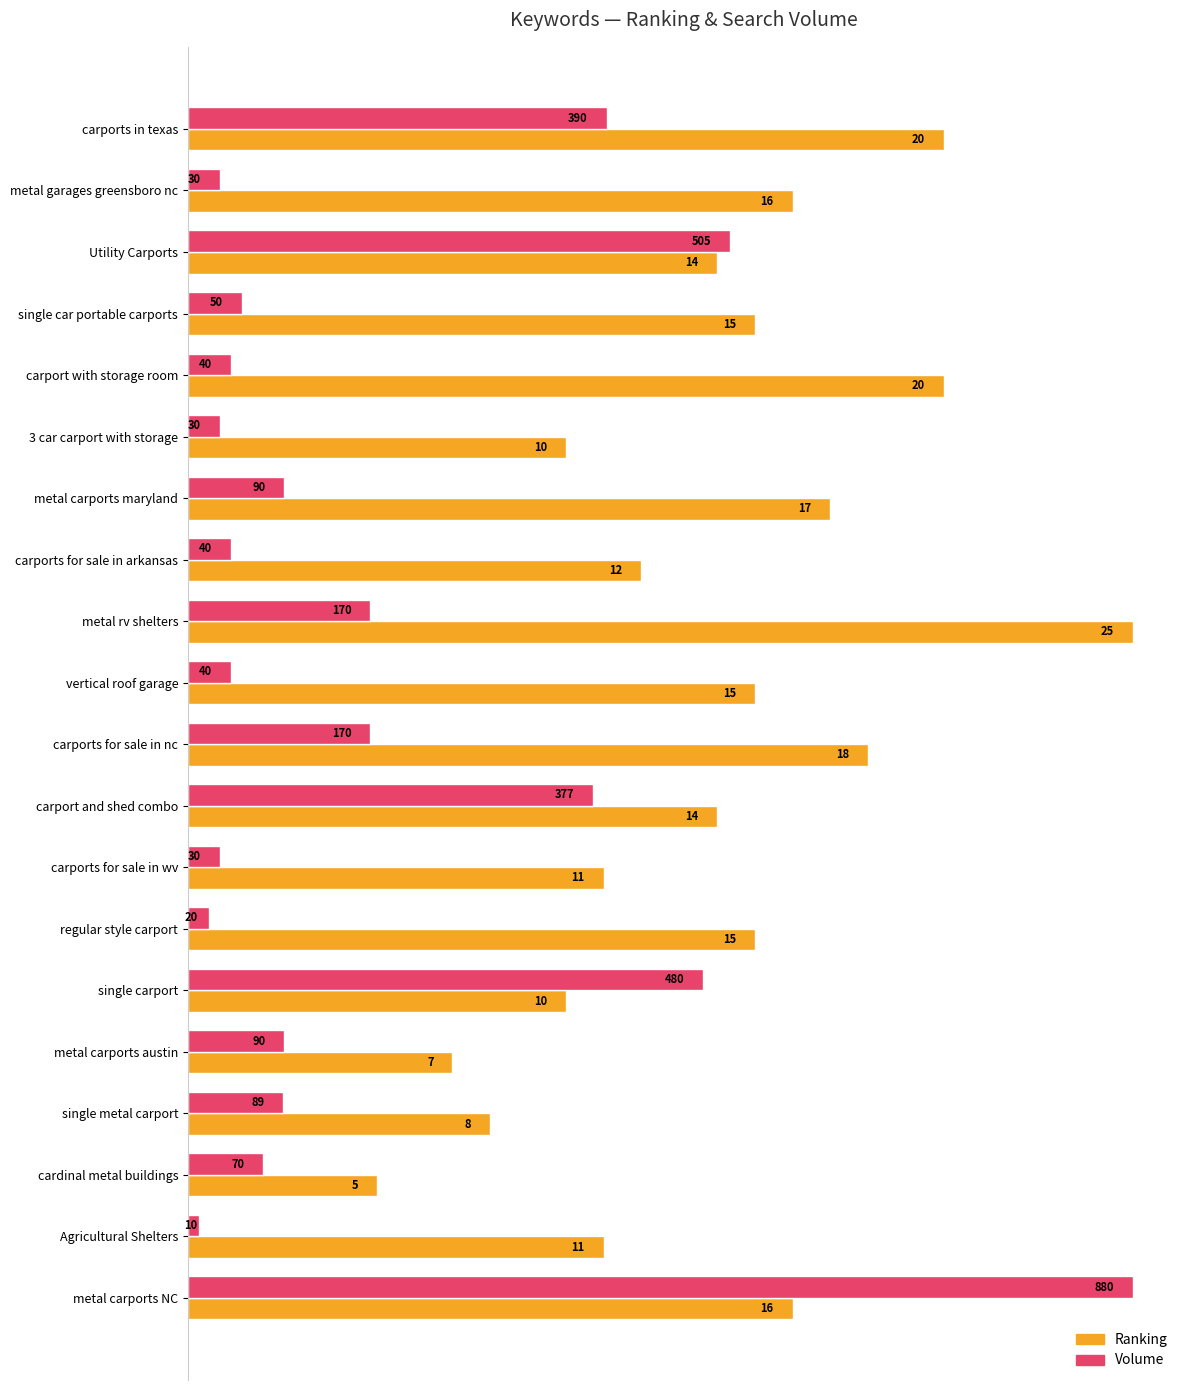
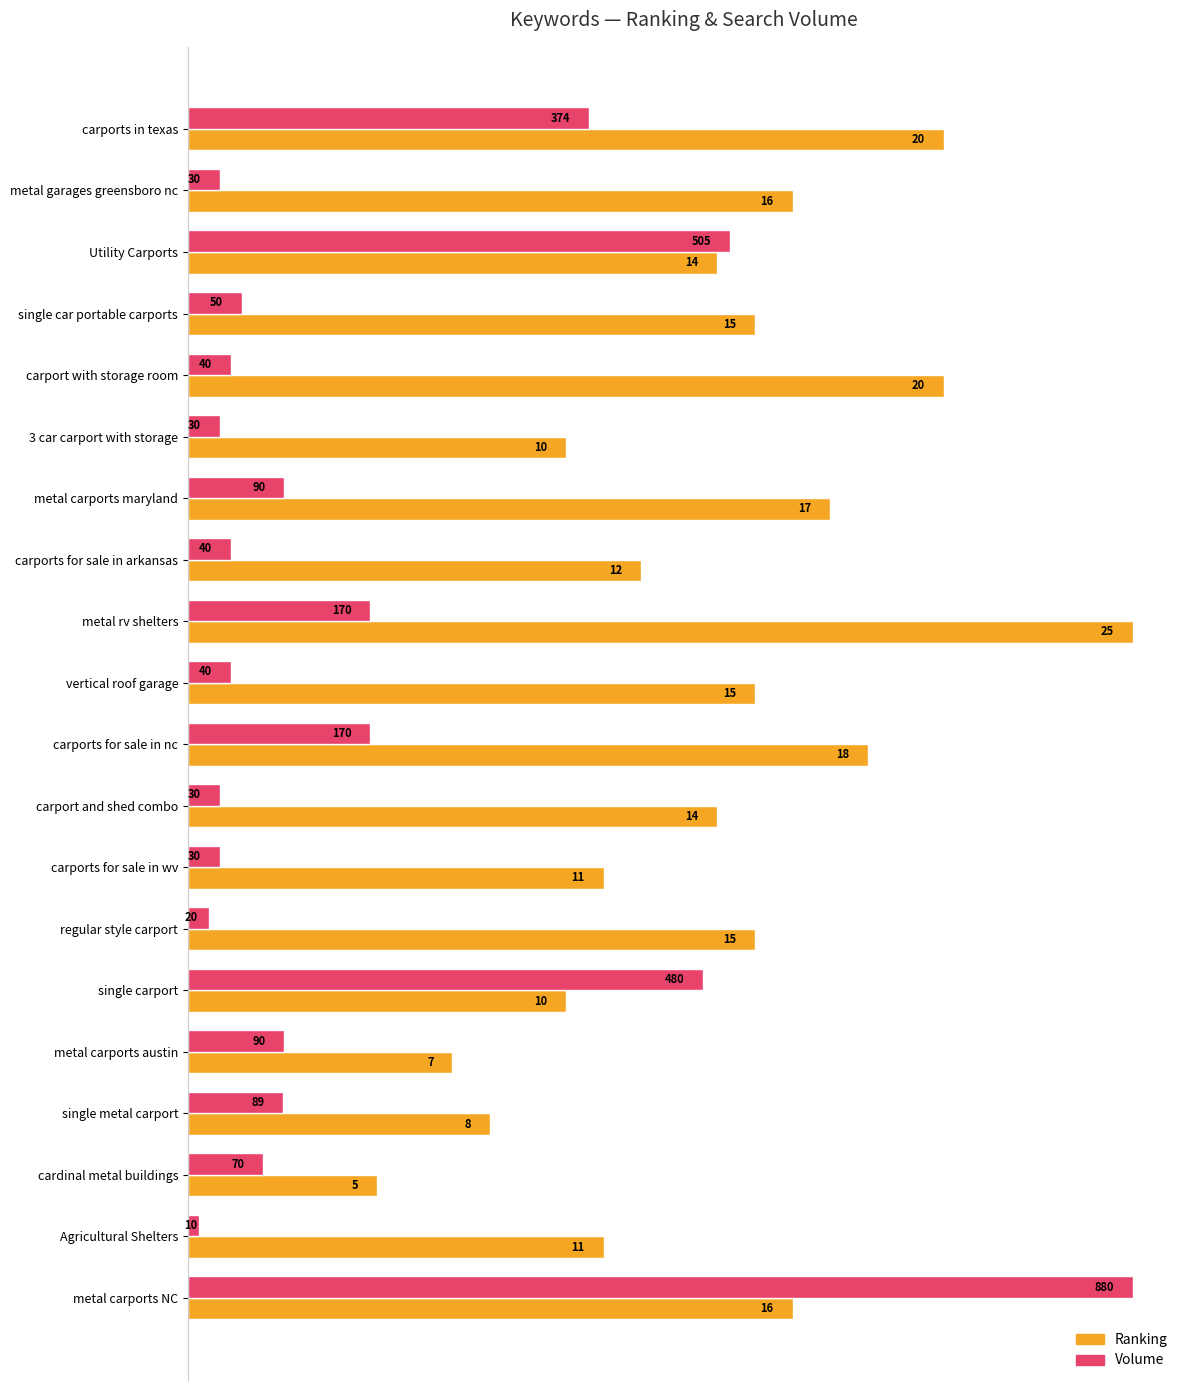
Volume, carports in texas: 390 -> 374
Volume, carport and shed combo: 377 -> 30
